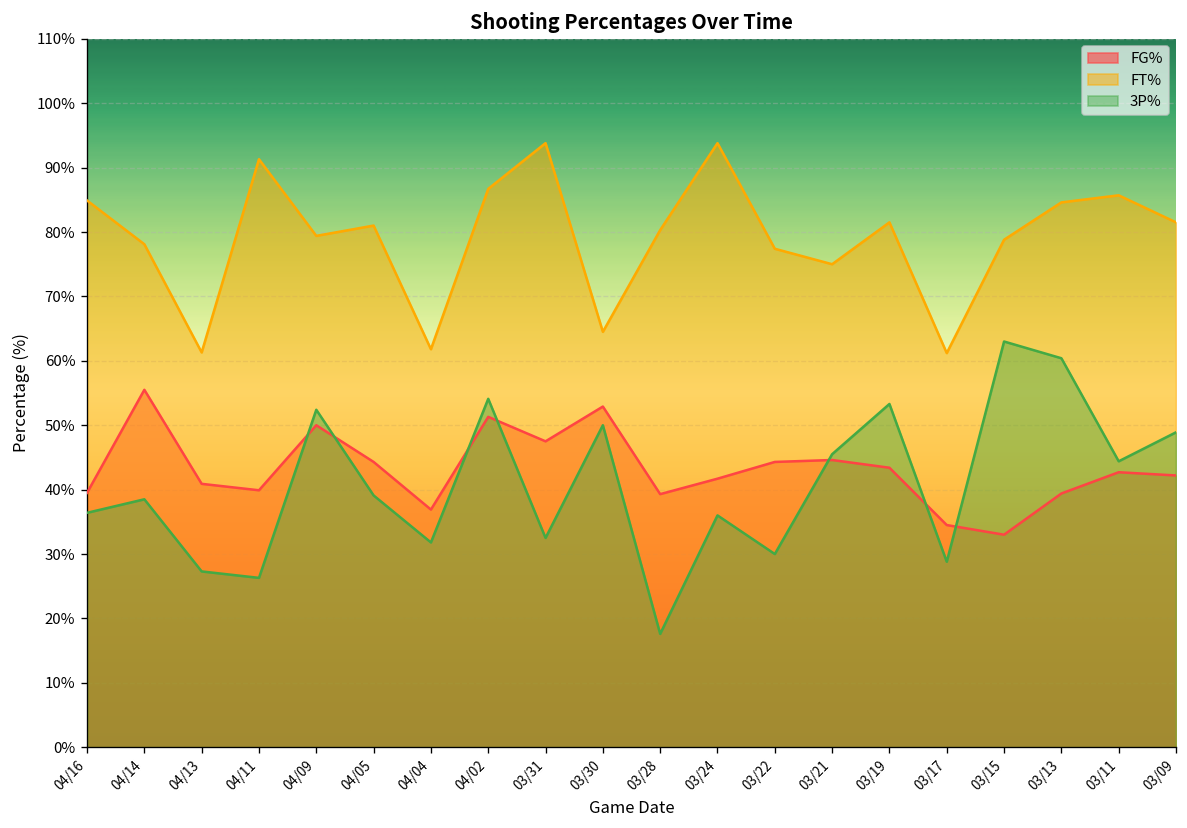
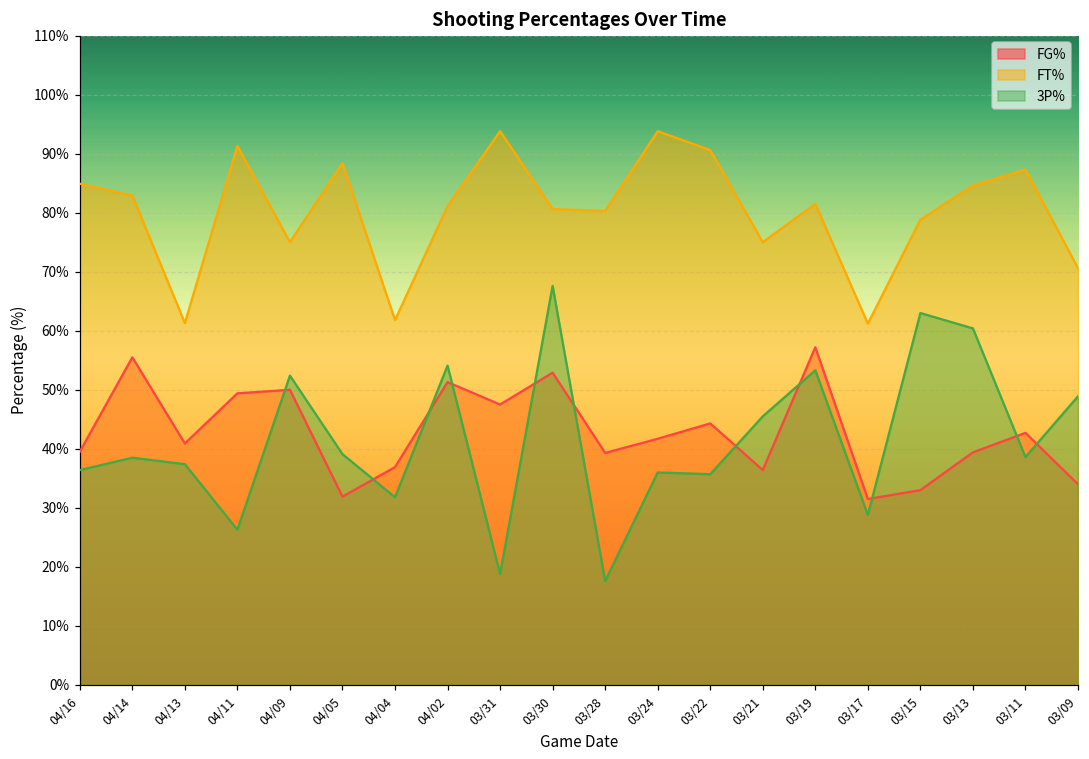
FT%, 04/14: 78% -> 83%
3P%, 04/13: 27% -> 37%
FG%, 04/11: 40% -> 49%
FT%, 04/09: 79% -> 75%
FG%, 04/05: 44% -> 32%
FT%, 04/05: 81% -> 88%
FT%, 04/02: 87% -> 81%
3P%, 03/31: 33% -> 19%
FT%, 03/30: 65% -> 81%
3P%, 03/30: 50% -> 68%
FT%, 03/22: 77% -> 91%
3P%, 03/22: 30% -> 36%
FG%, 03/21: 45% -> 36%
FG%, 03/19: 43% -> 57%
FG%, 03/17: 35% -> 32%
FT%, 03/11: 86% -> 87%
3P%, 03/11: 44% -> 39%
FG%, 03/09: 42% -> 34%
FT%, 03/09: 82% -> 71%
